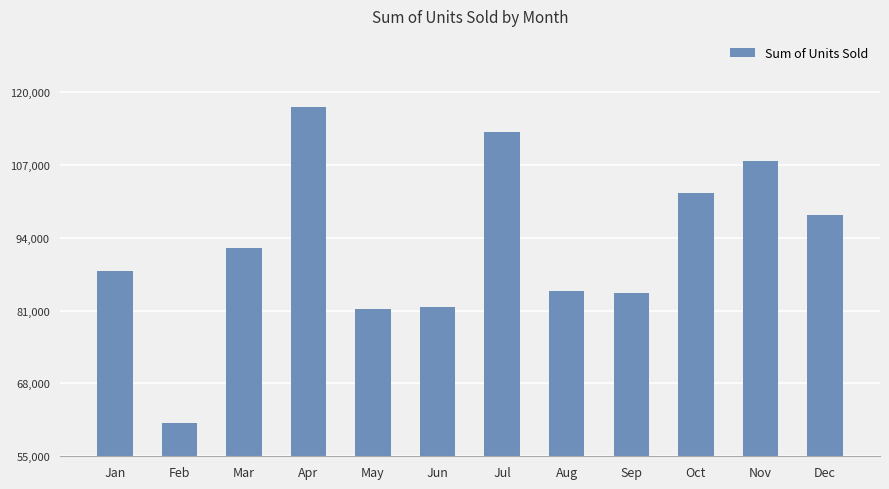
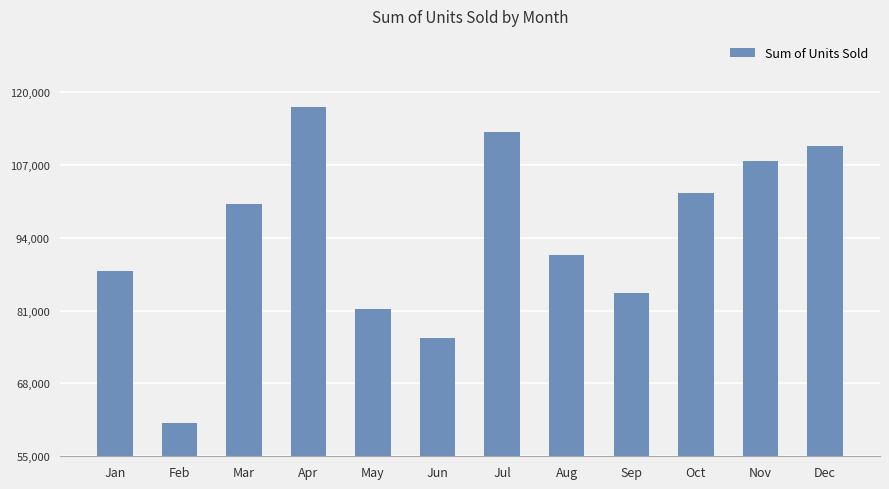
Mar: 92,000 -> 100,000
Jun: 82,000 -> 76,000
Aug: 84,000 -> 91,000
Dec: 98,000 -> 110,000
